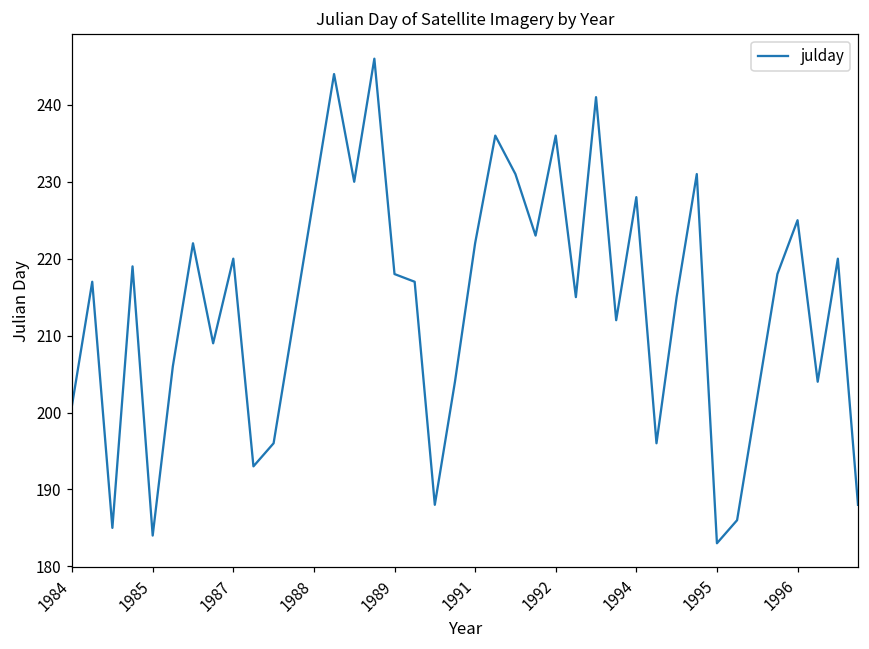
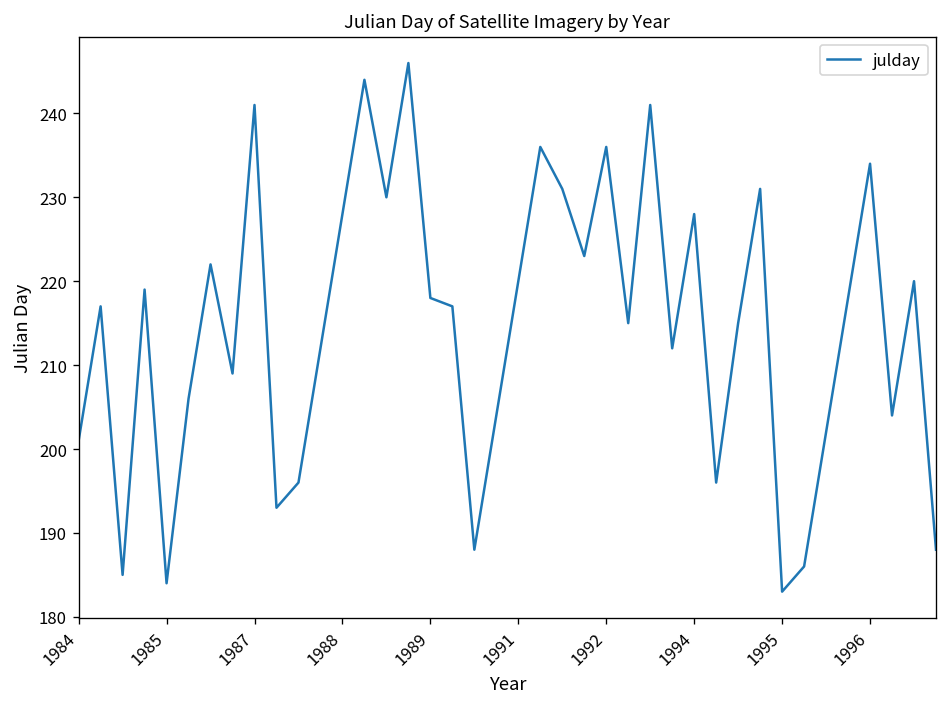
1987: 220 -> 241
1991: 222 -> 220
1996: 225 -> 234
